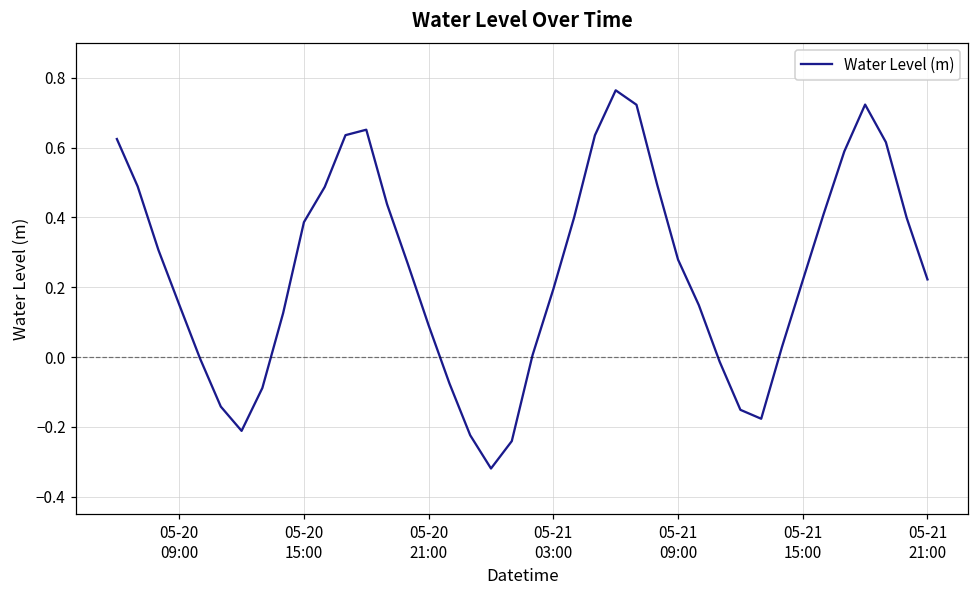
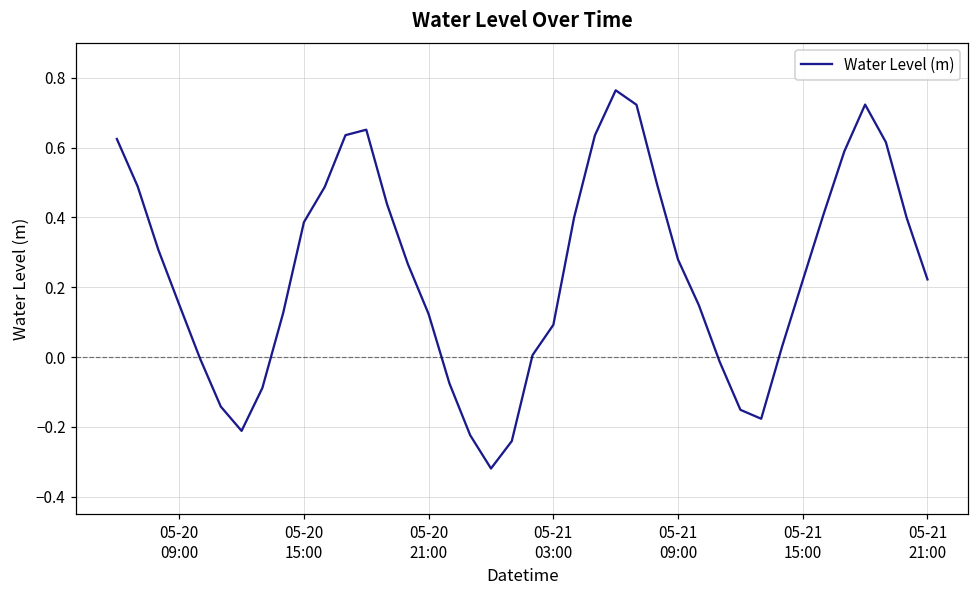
05-20 21:00: 0.09 -> 0.12
05-21 03:00: 0.19 -> 0.09
